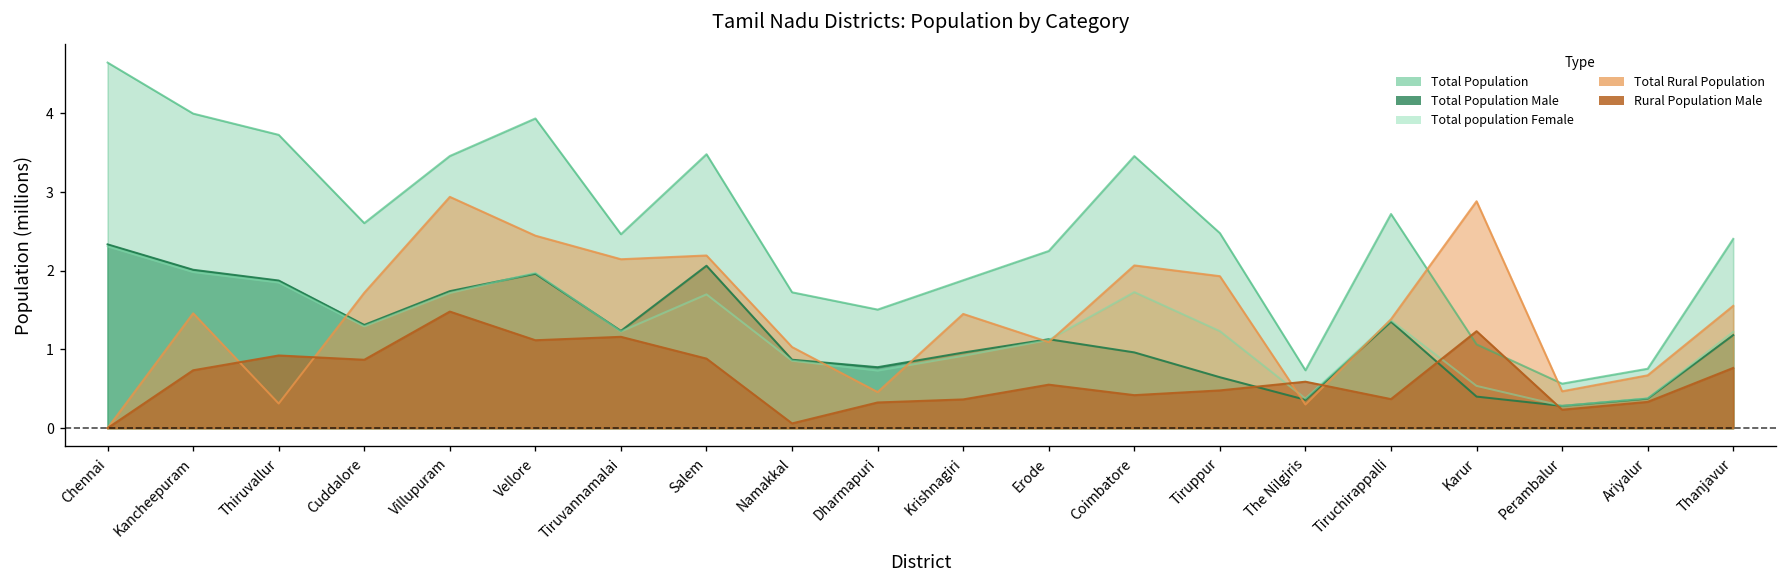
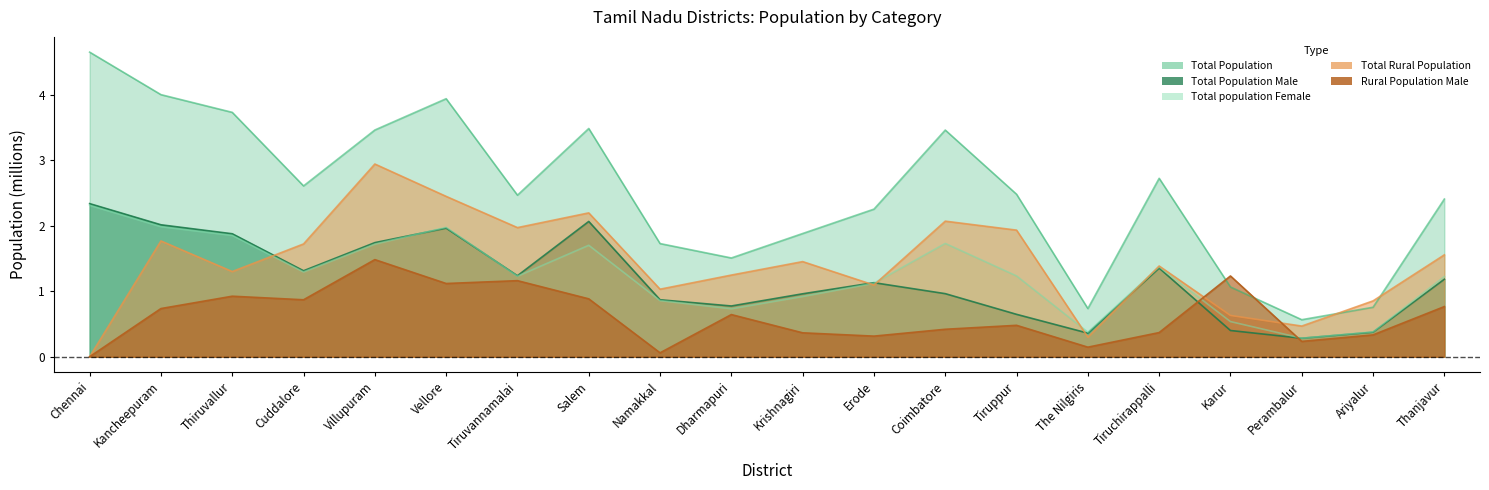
Total Rural Population, Kancheepuram: 1.5 -> 1.8
Total Rural Population, Thiruvallur: 0.3 -> 1.3
Total Rural Population, Tiruvannamalai: 2.1 -> 2.0
Total Rural Population, Dharmapuri: 0.5 -> 1.2
Rural Population Male, Dharmapuri: 0.3 -> 0.6
Rural Population Male, Erode: 0.6 -> 0.3
Rural Population Male, The Nilgiris: 0.6 -> 0.1
Total Rural Population, Karur: 2.9 -> 0.6
Total Rural Population, Ariyalur: 0.7 -> 0.9
